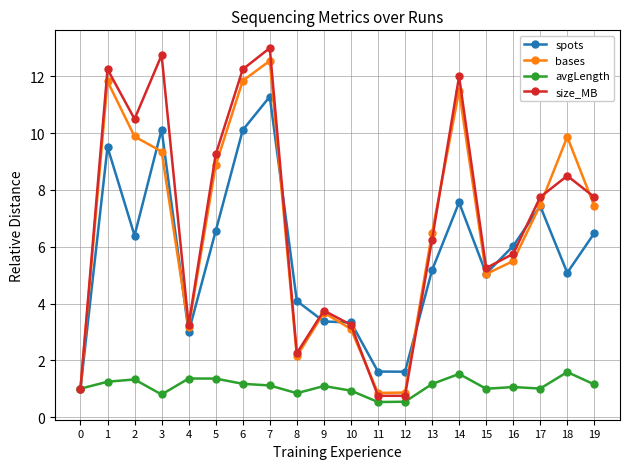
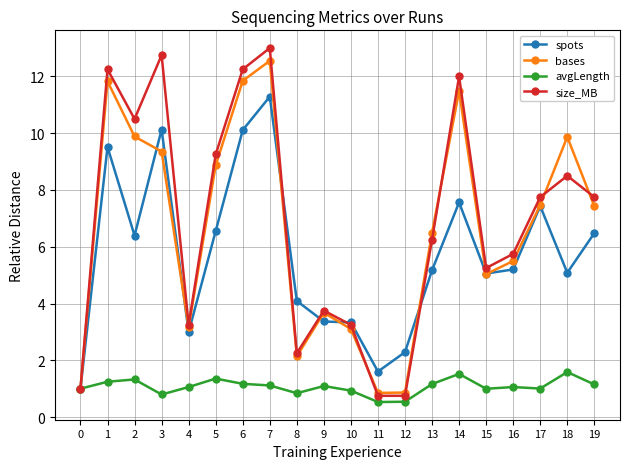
avgLength, 4: 1.4 -> 1.1
spots, 12: 1.6 -> 2.3
spots, 16: 6.0 -> 5.2
